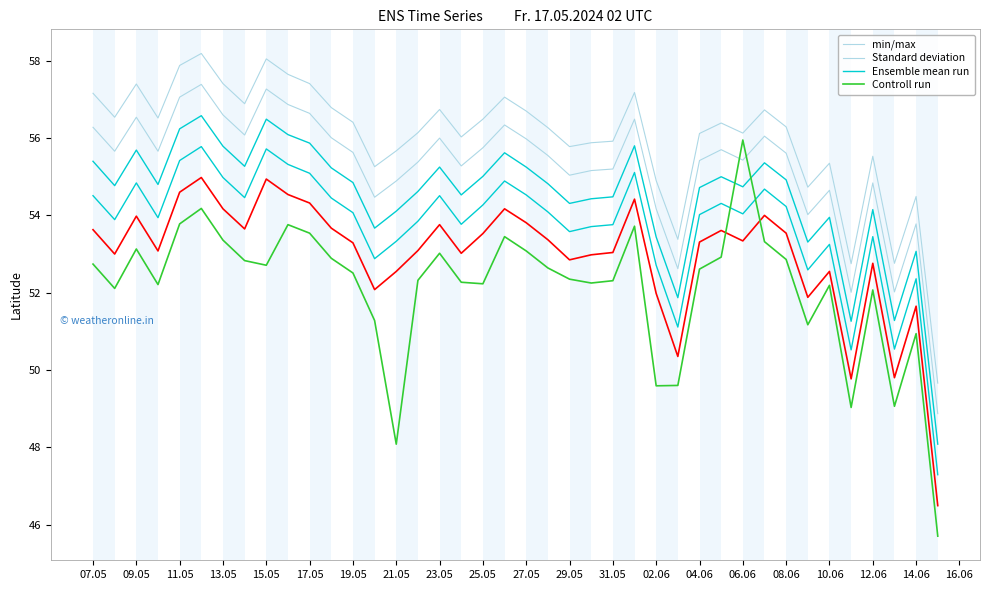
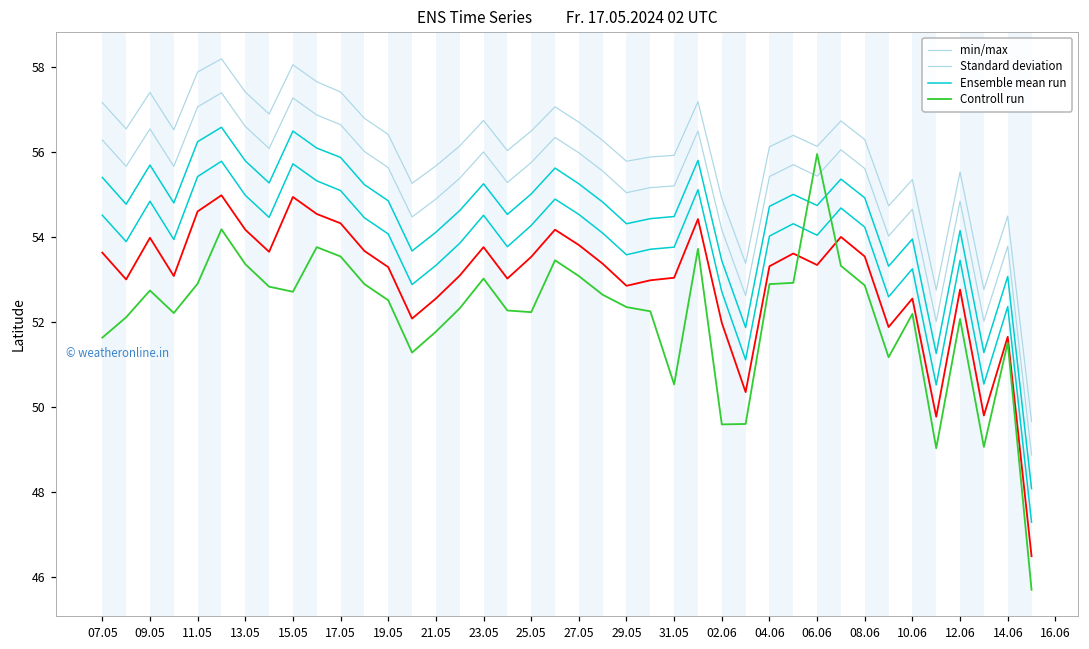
Controll run, 07.05: 52.7 -> 51.6
Controll run, 09.05: 53.1 -> 52.7
Controll run, 11.05: 53.8 -> 52.9
Controll run, 21.05: 48.1 -> 51.8
Controll run, 31.05: 52.3 -> 50.5
Controll run, 04.06: 52.6 -> 52.9
Controll run, 14.06: 50.9 -> 51.5
